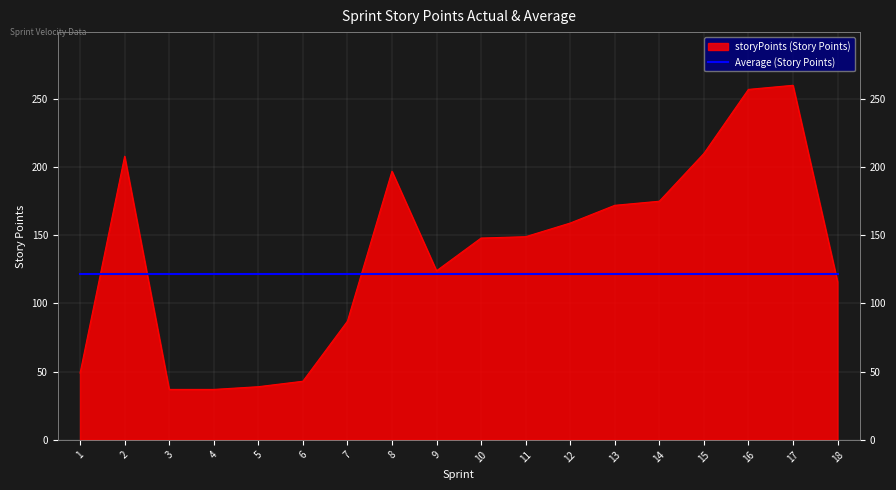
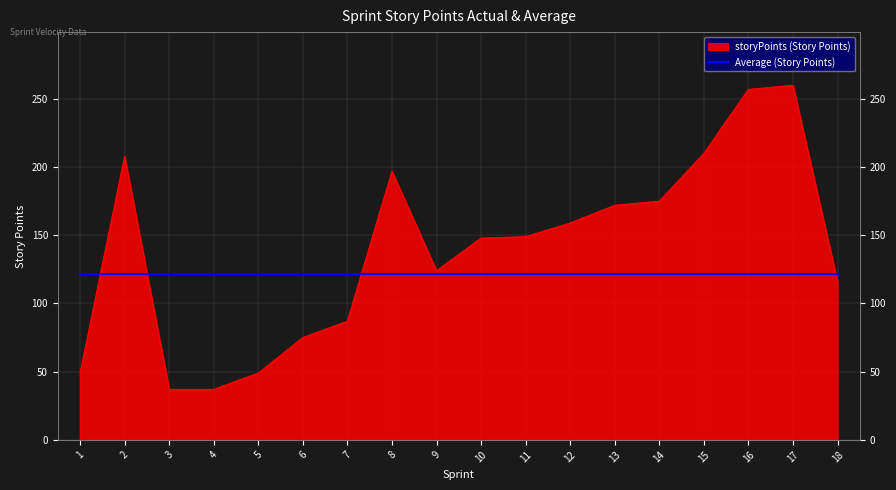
storyPoints (Story Points), 5: 39 -> 49
storyPoints (Story Points), 6: 43 -> 75
